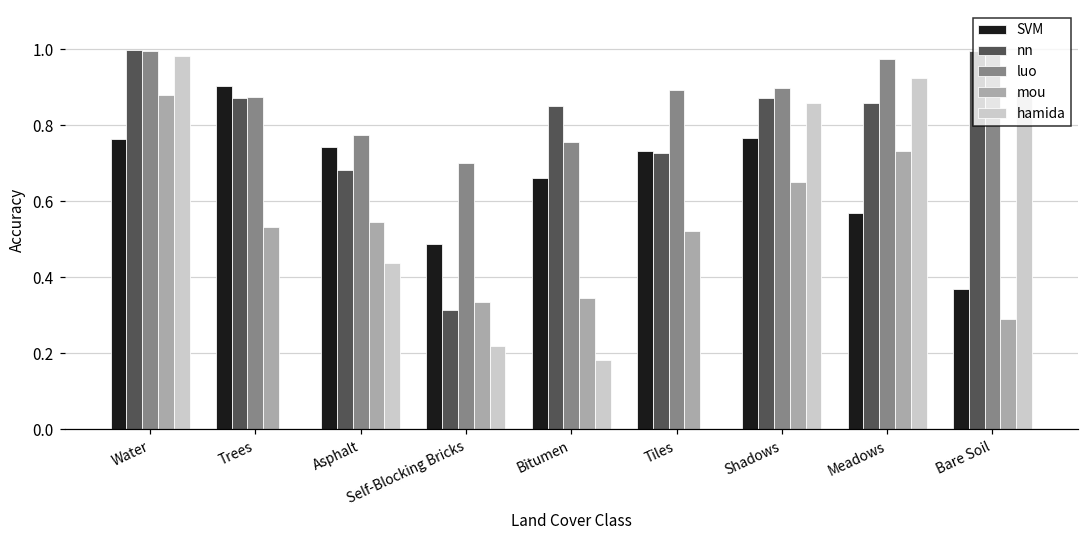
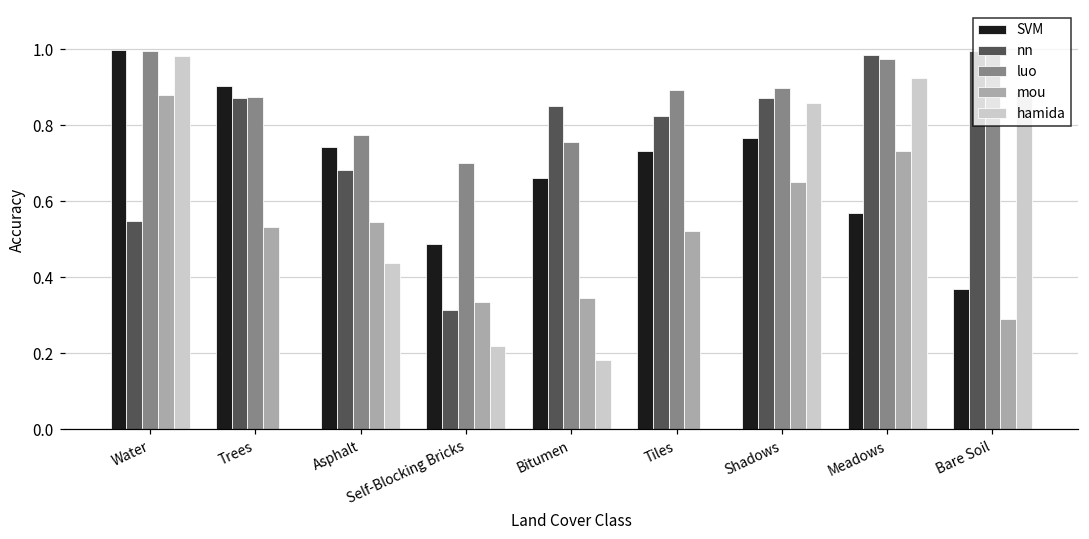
SVM, Water: 0.76 -> 1.00
nn, Water: 1.00 -> 0.55
nn, Tiles: 0.73 -> 0.83
nn, Meadows: 0.86 -> 0.98
